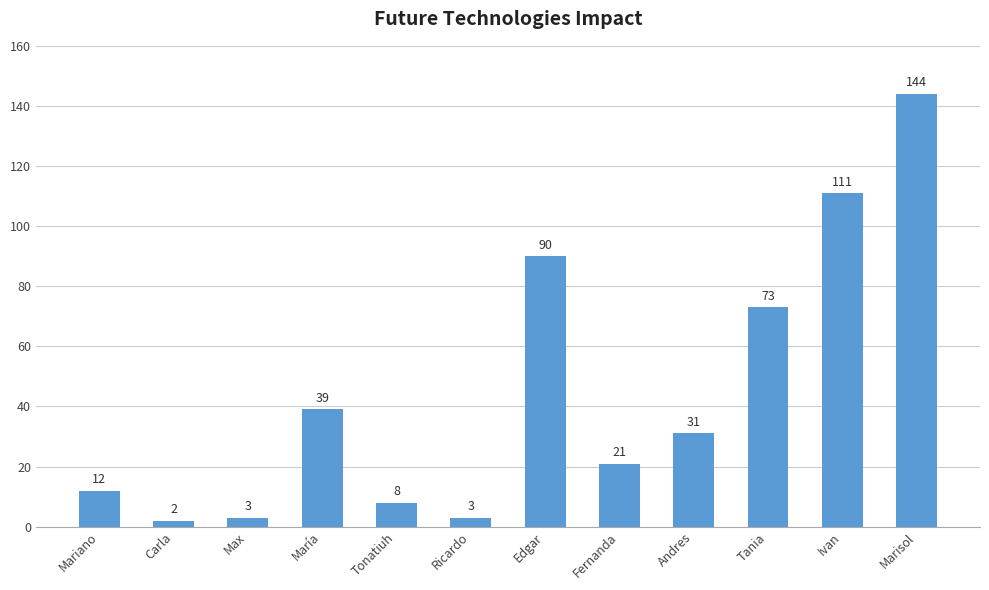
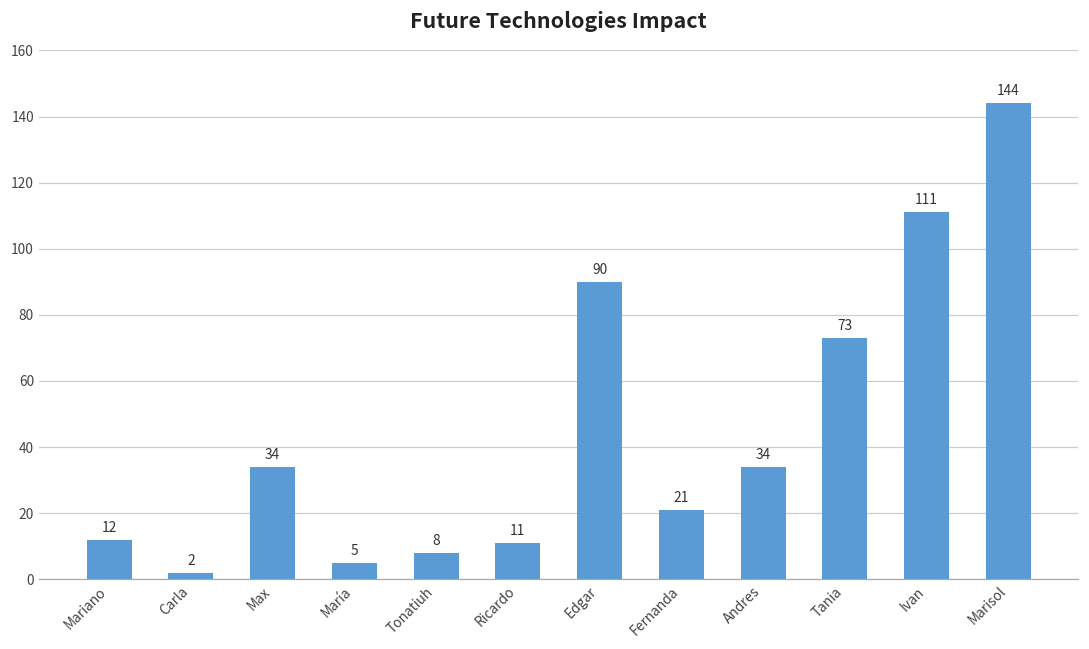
Max: 3 -> 34
María: 39 -> 5
Ricardo: 3 -> 11
Andres: 31 -> 34
